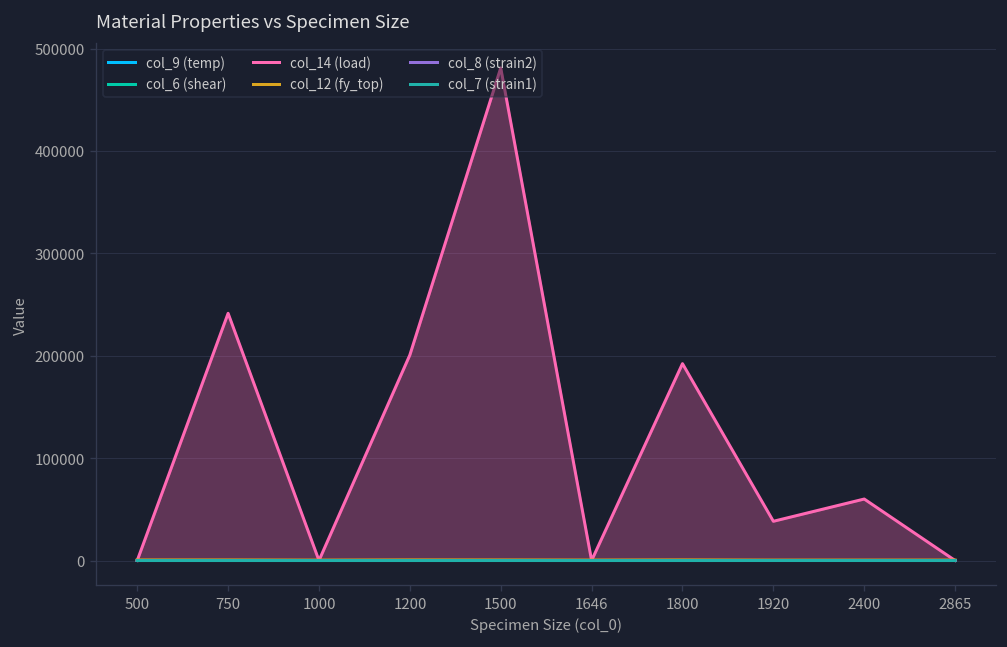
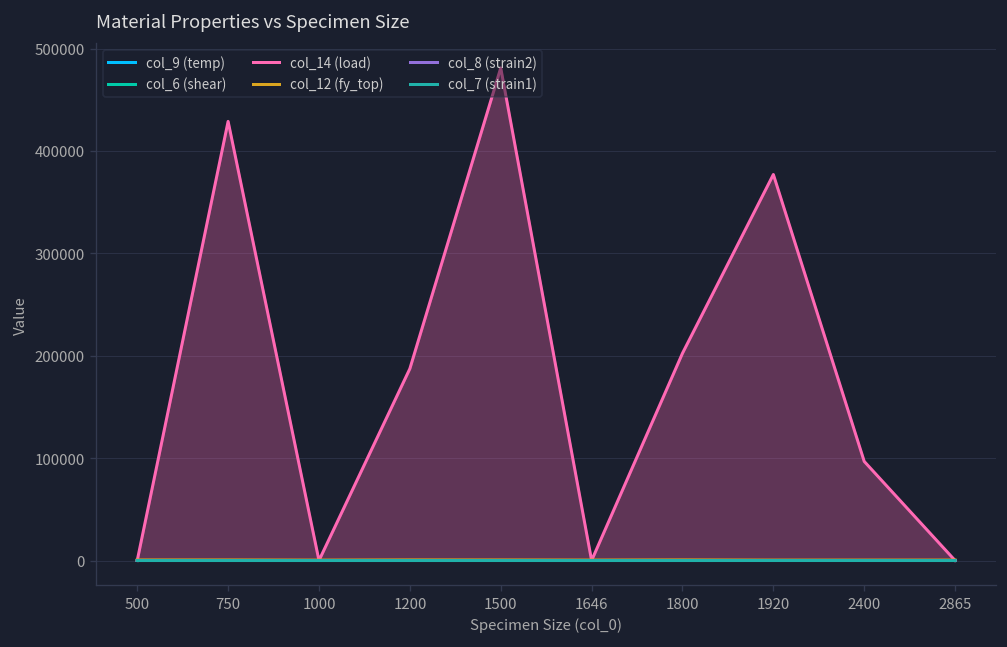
col_14 (load), 750: 240000 -> 430000
col_14 (load), 1200: 200000 -> 190000
col_14 (load), 1800: 190000 -> 200000
col_14 (load), 1920: 40000 -> 380000
col_14 (load), 2400: 60000 -> 100000
